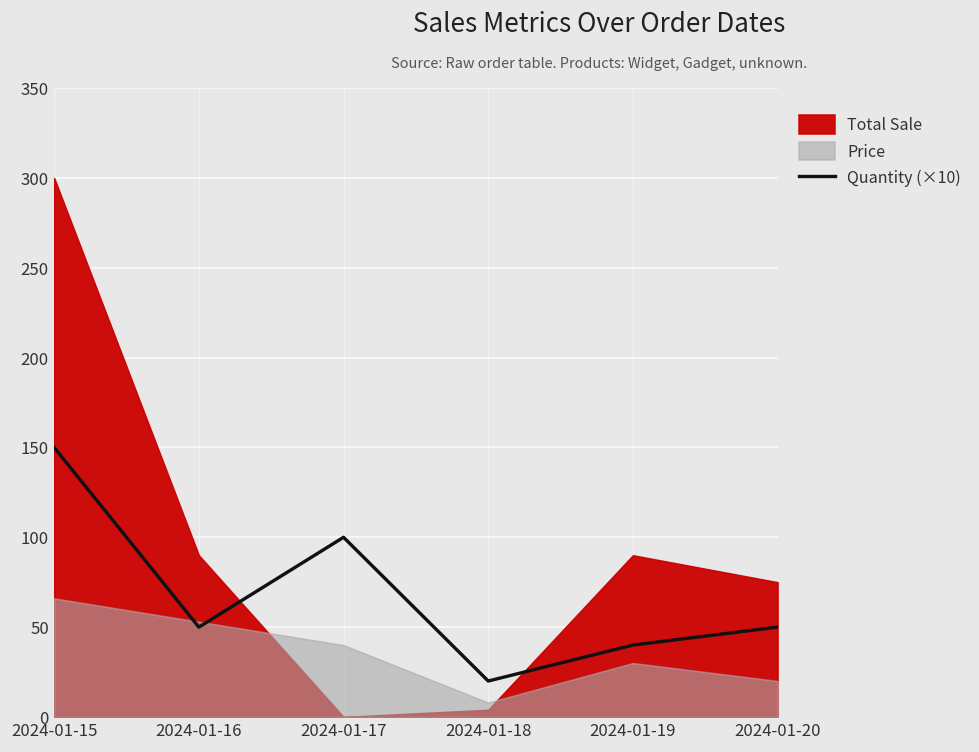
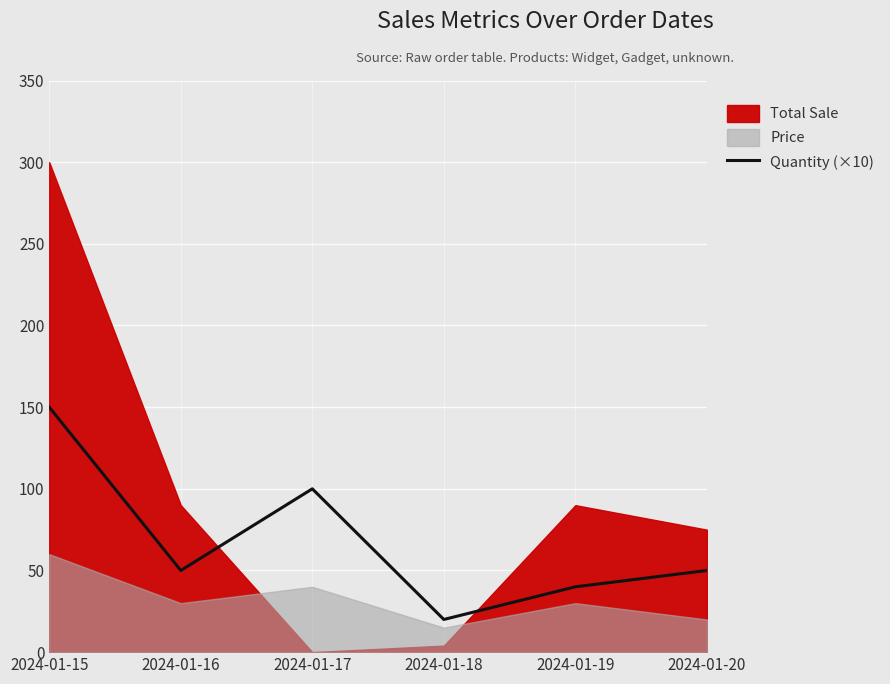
Price, 2024-01-15: 66 -> 60
Price, 2024-01-16: 53 -> 30
Price, 2024-01-18: 8 -> 15
